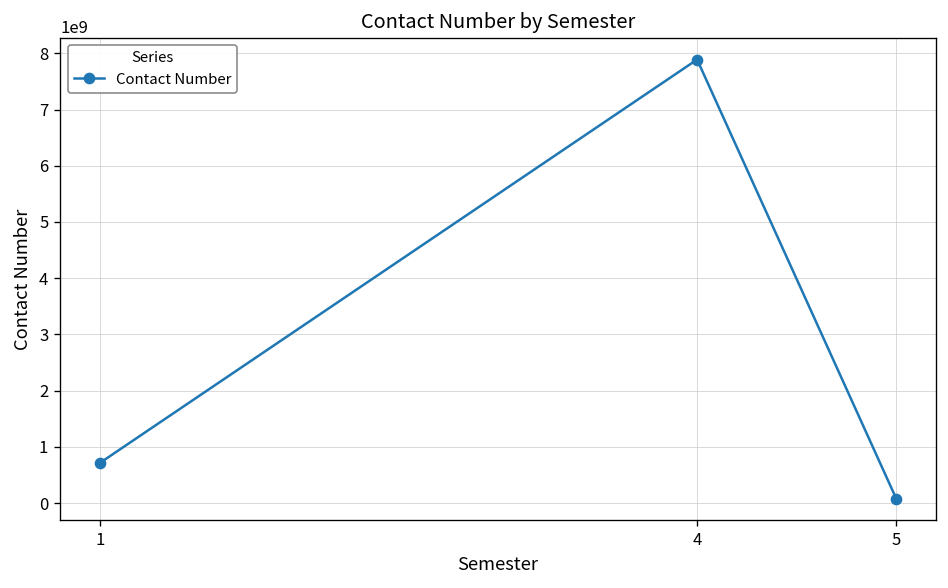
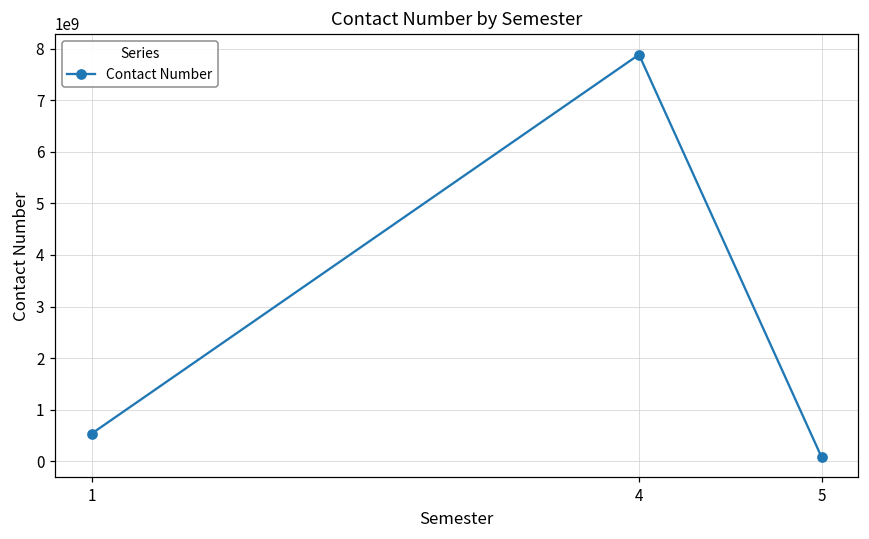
1: 700000000 -> 500000000
